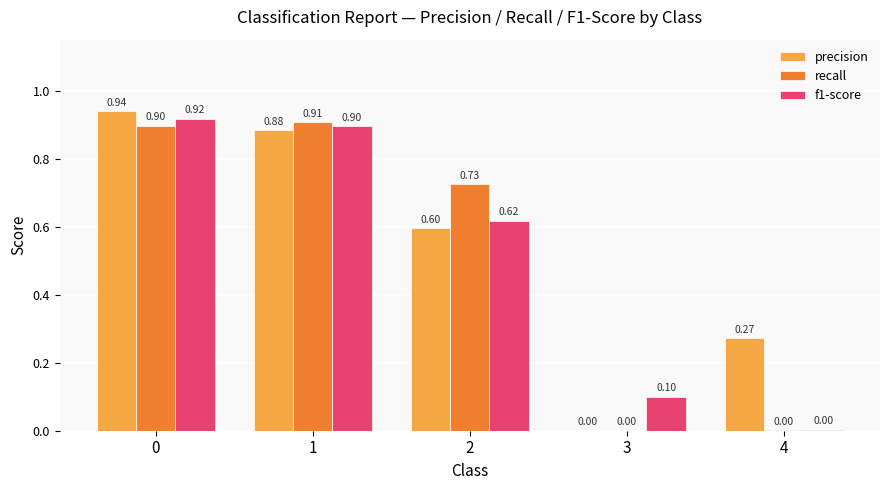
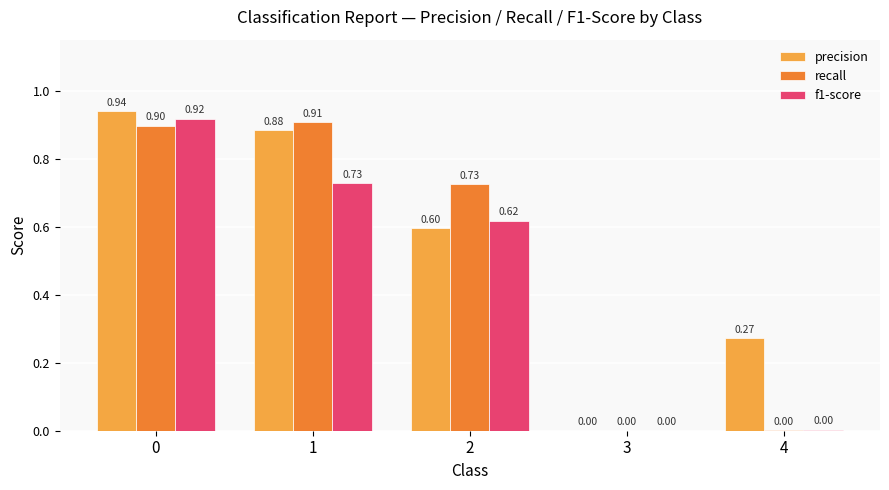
f1-score, 1: 0.90 -> 0.73
f1-score, 3: 0.10 -> 0.00
